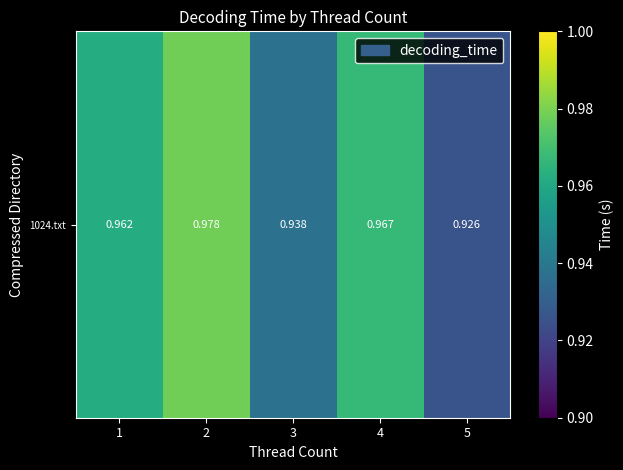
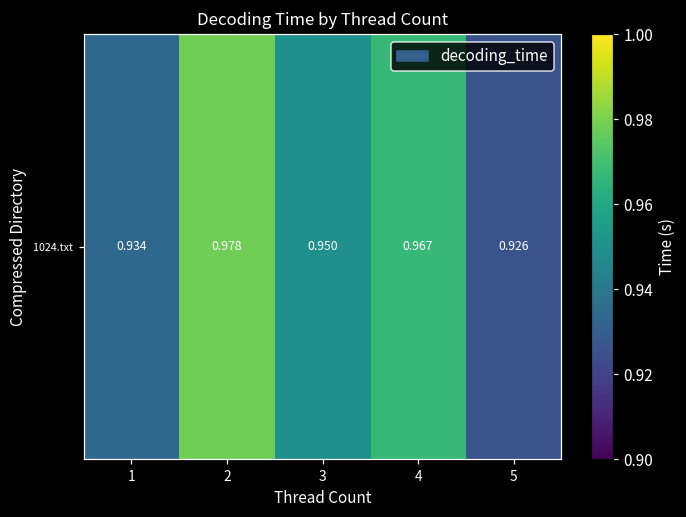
1024.txt, 1: 0.962 -> 0.934
1024.txt, 3: 0.938 -> 0.950
